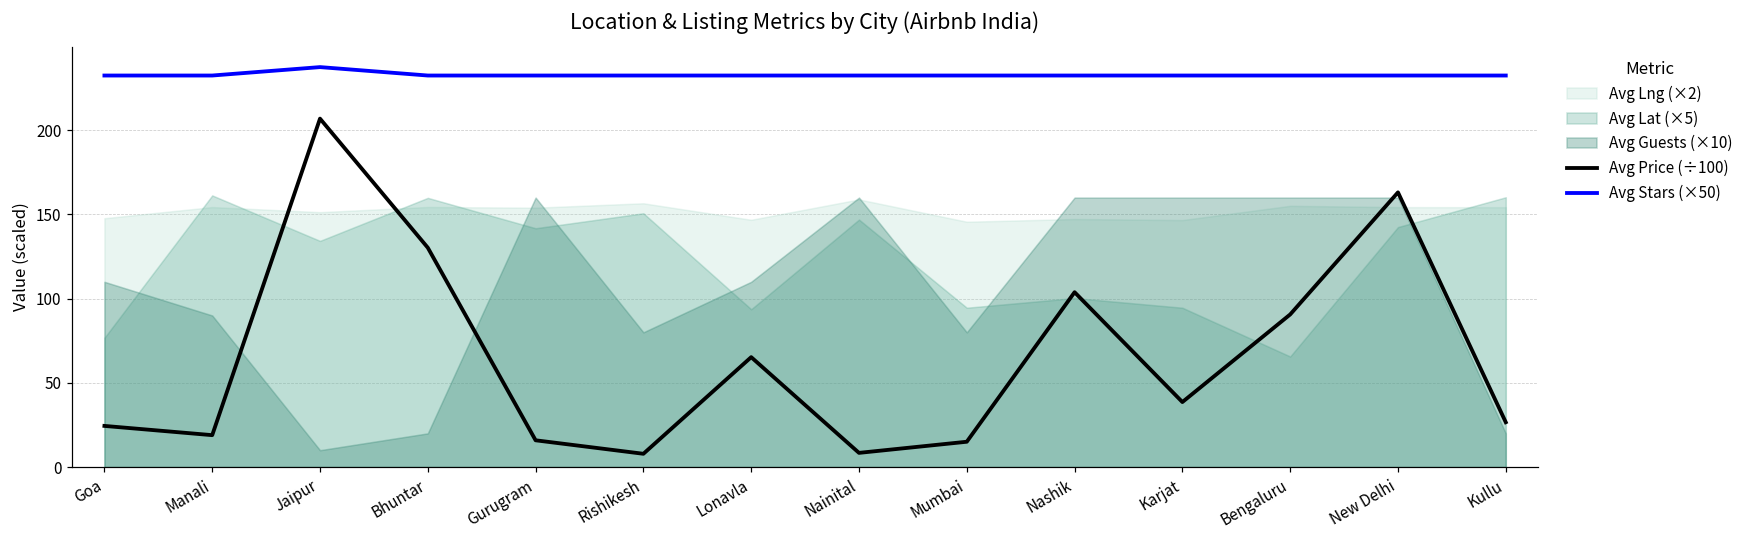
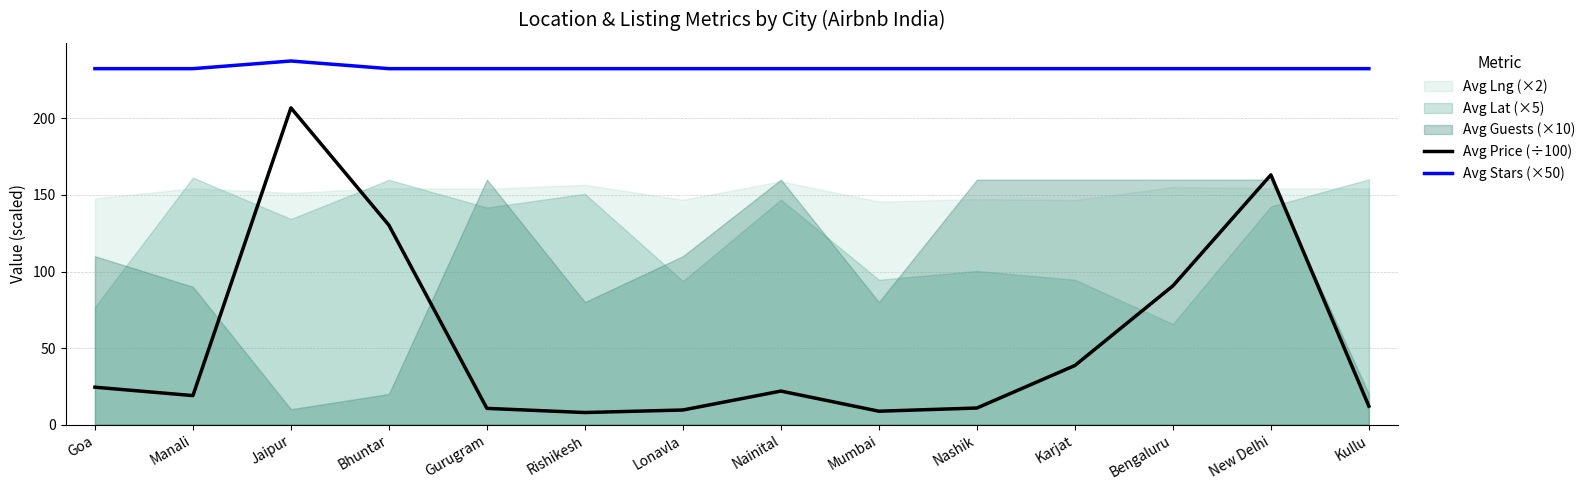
Avg Price (÷100), Gurugram: 16 -> 11
Avg Price (÷100), Lonavla: 65 -> 10
Avg Price (÷100), Nainital: 8 -> 22
Avg Price (÷100), Mumbai: 15 -> 9
Avg Price (÷100), Nashik: 104 -> 11
Avg Price (÷100), Kullu: 27 -> 12
